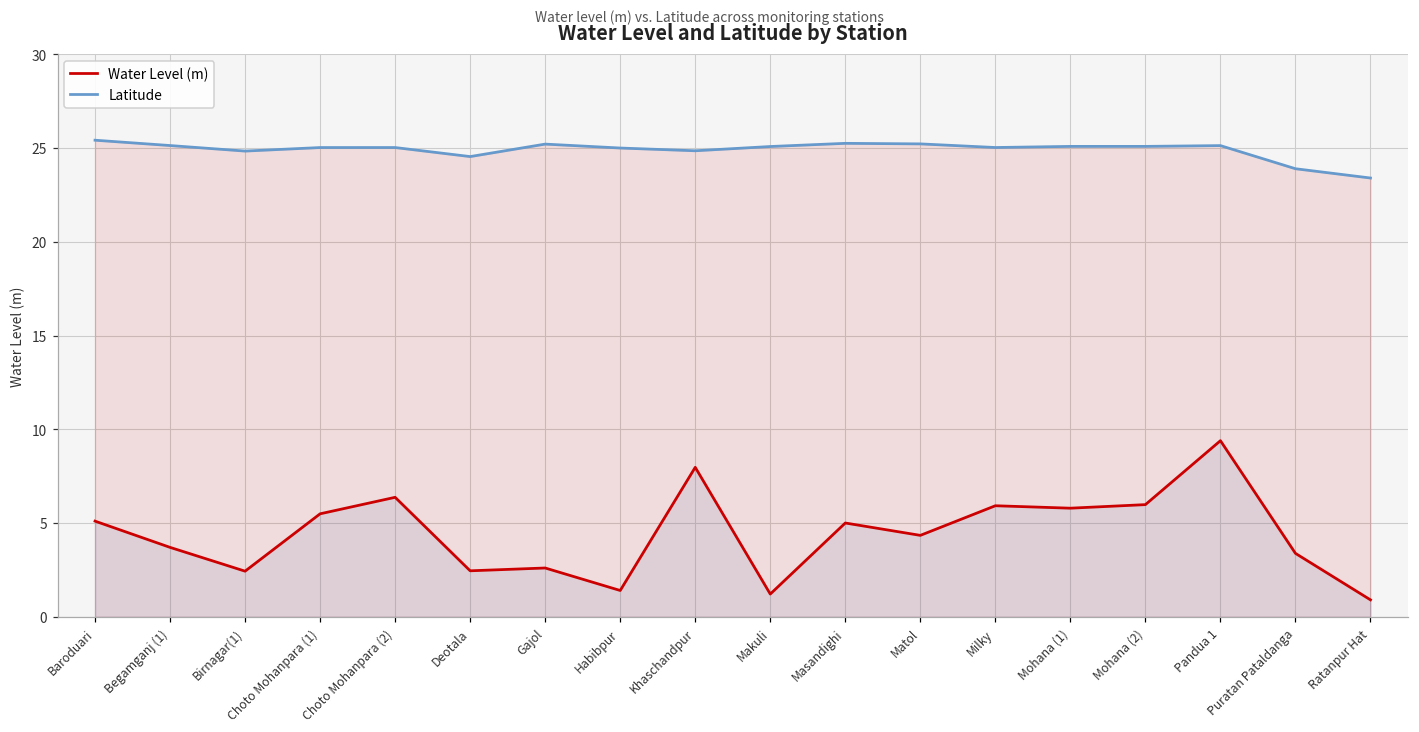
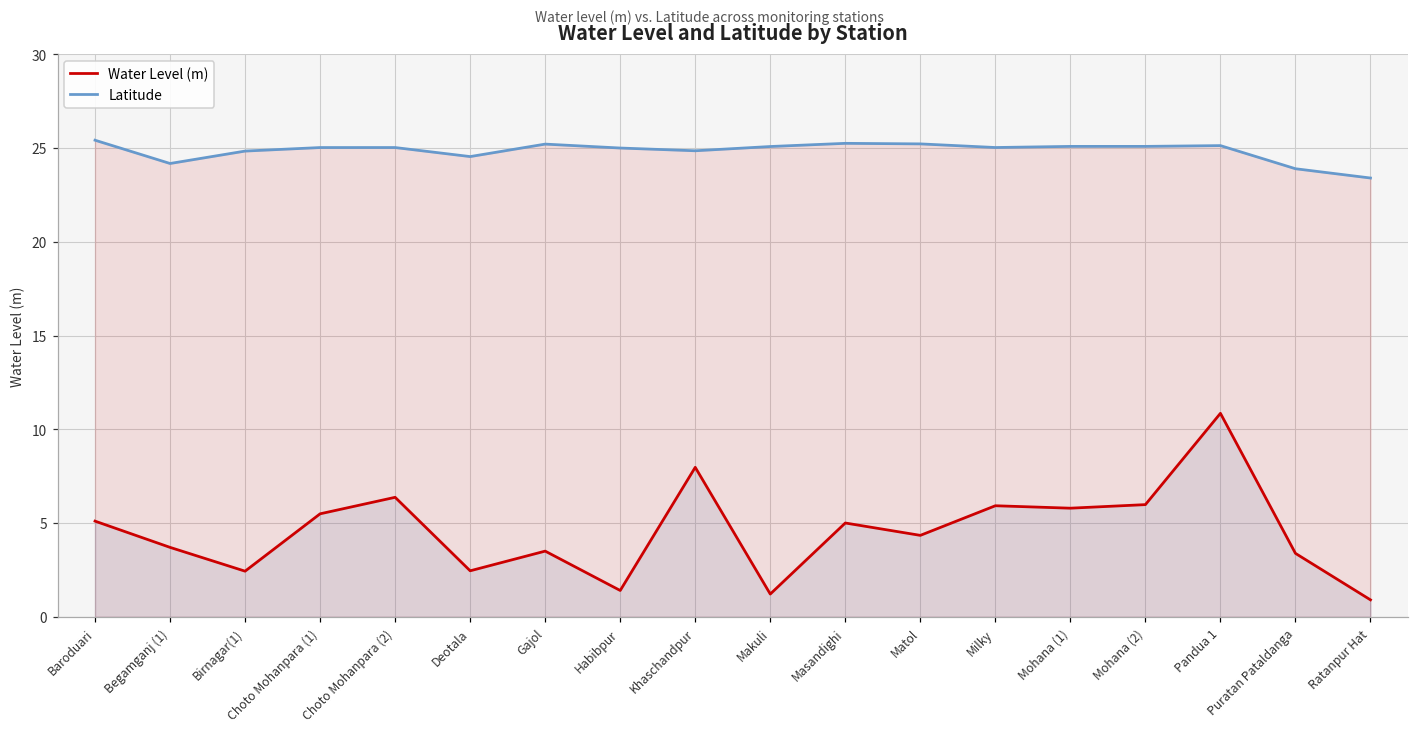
Latitude, Begamganj (1): 25.1 -> 24.2
Water Level (m), Gajol: 2.6 -> 3.5
Water Level (m), Pandua 1: 9.4 -> 10.9
